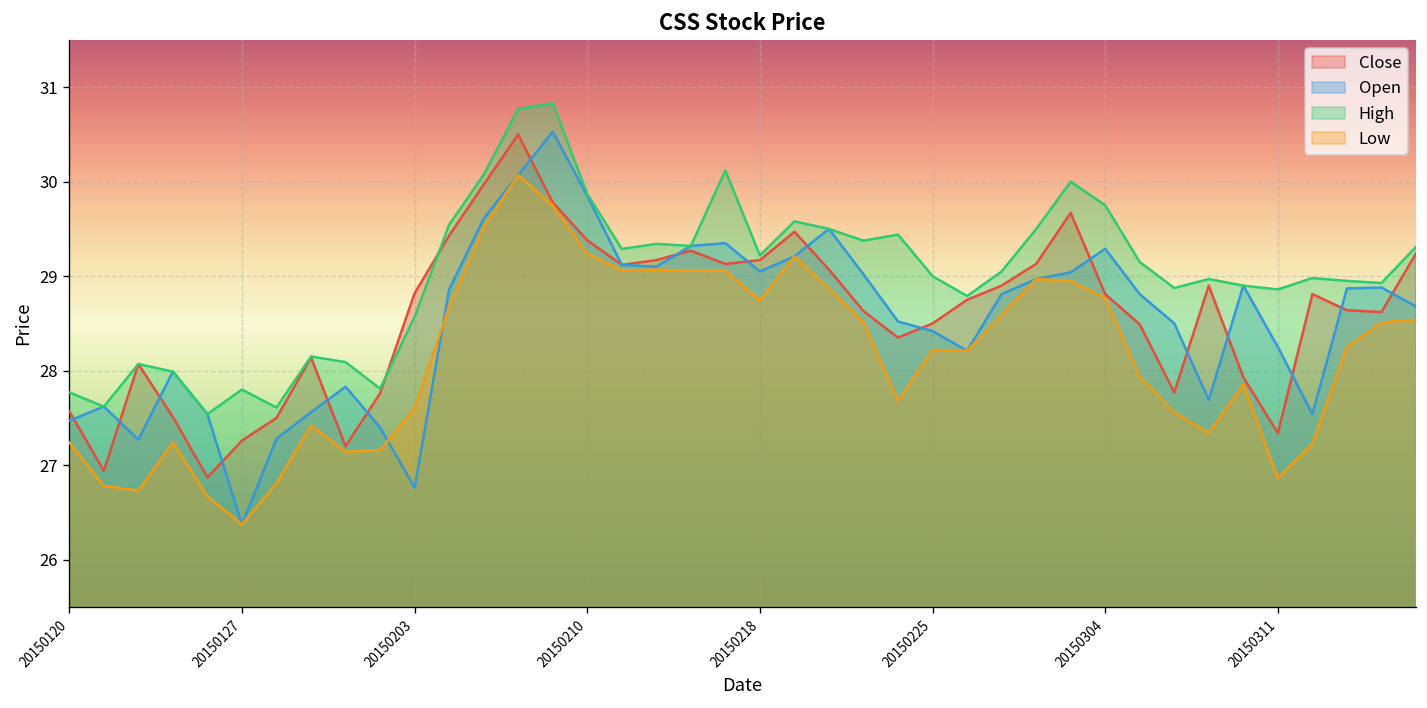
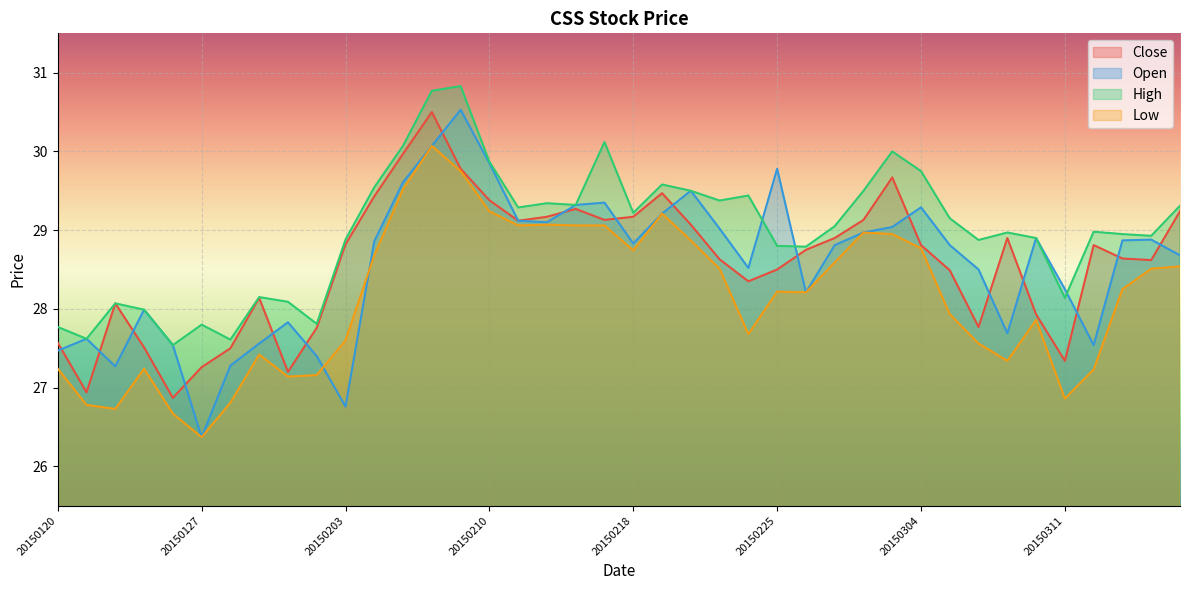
High, 20150203: 28.6 -> 28.9
Open, 20150218: 29.1 -> 28.8
Open, 20150225: 28.4 -> 29.8
High, 20150225: 29.0 -> 28.8
High, 20150311: 28.9 -> 28.1
